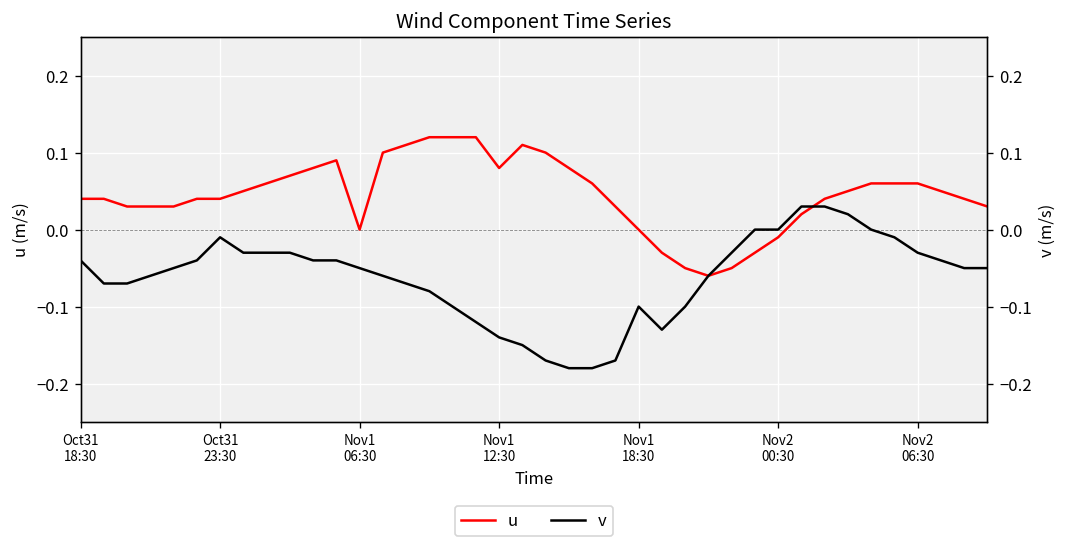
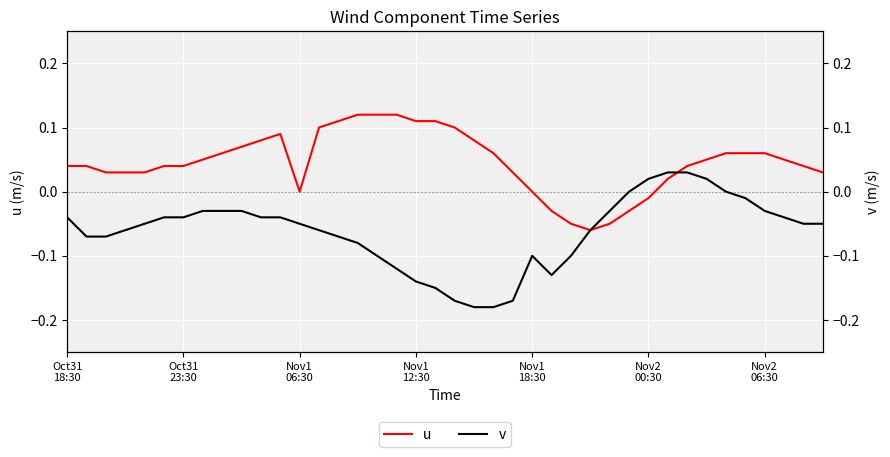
u, Nov1 12:30: 0.08 -> 0.11
v, Oct31 23:30: -0.01 -> -0.04
v, Nov2 00:30: 0.00 -> 0.02
